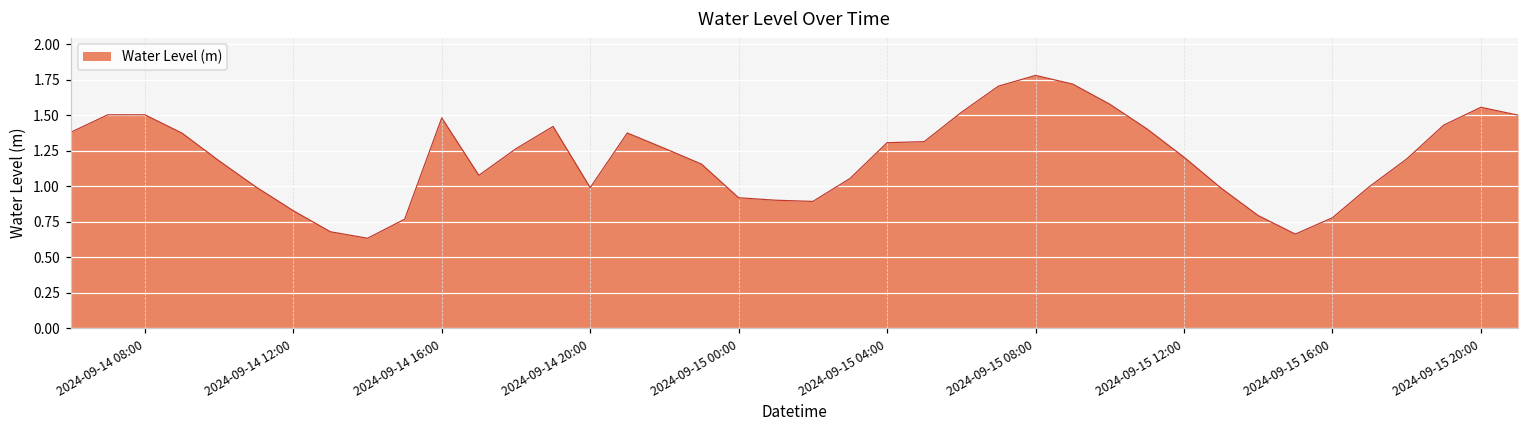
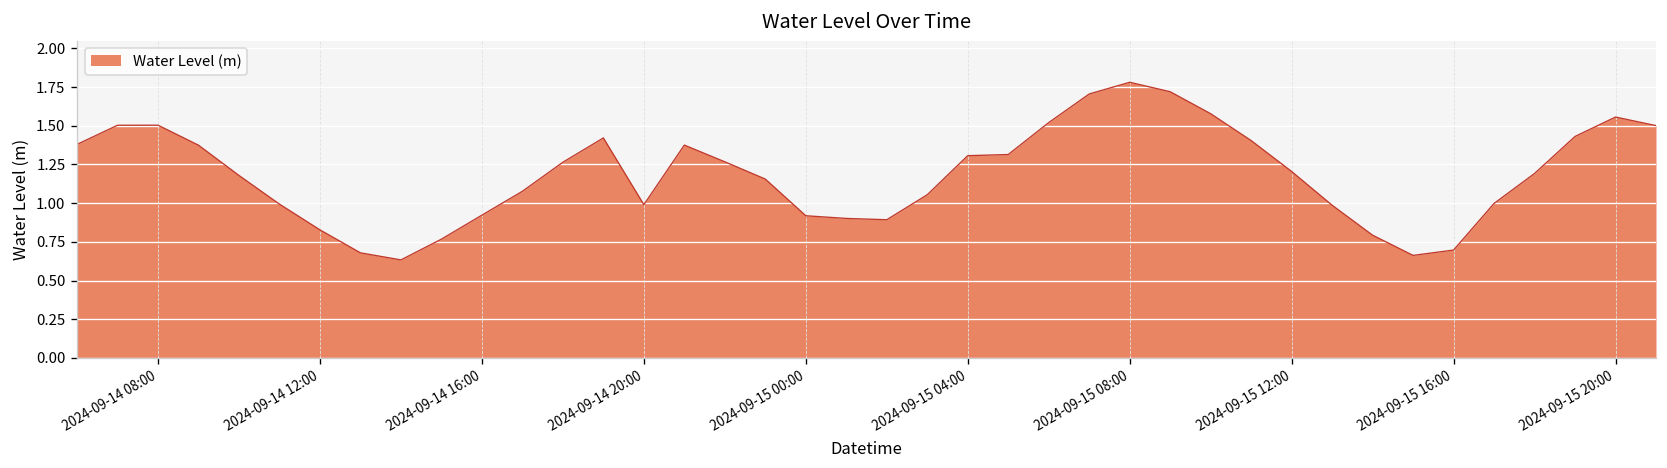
2024-09-14 16:00: 1.48 -> 0.92
2024-09-15 16:00: 0.78 -> 0.70
